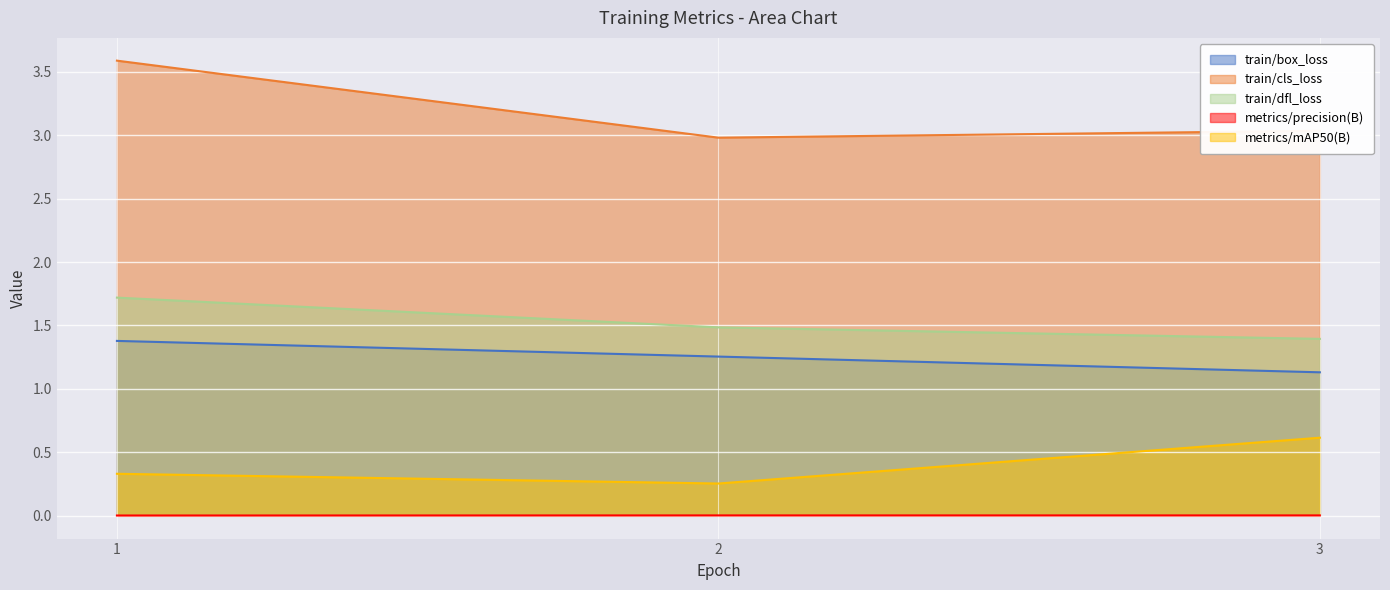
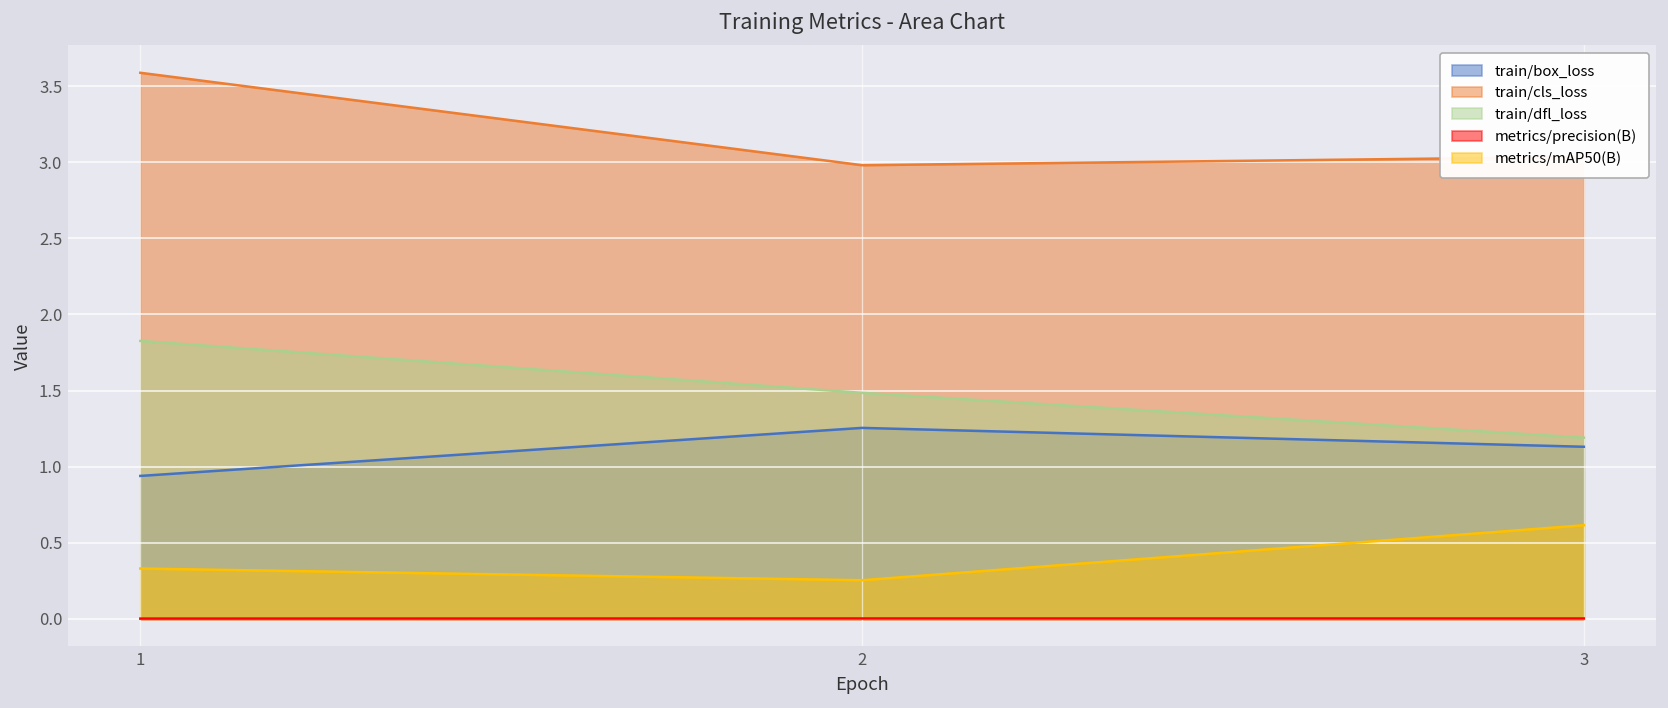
train/box_loss, 1: 1.38 -> 0.94
train/dfl_loss, 1: 1.72 -> 1.83
train/dfl_loss, 3: 1.39 -> 1.19
